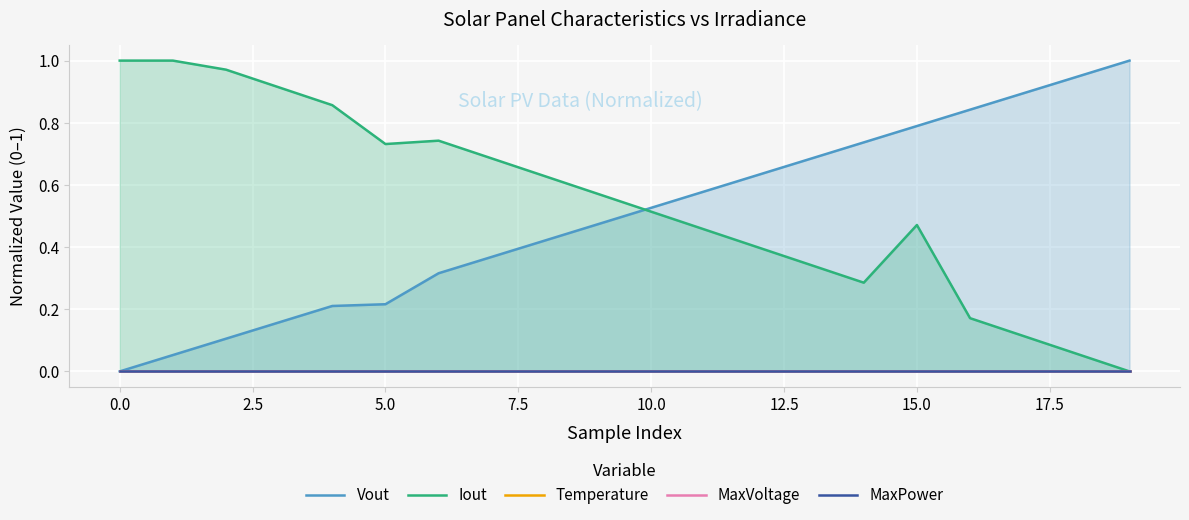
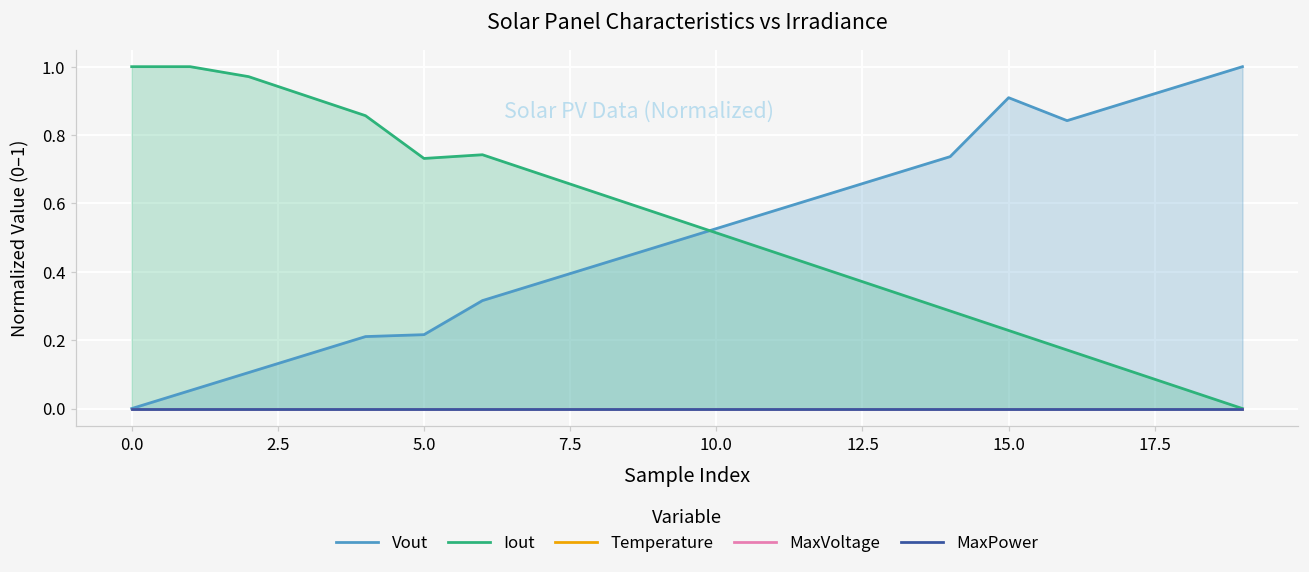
Vout, 15.0: 0.79 -> 0.91
Iout, 15.0: 0.47 -> 0.23
